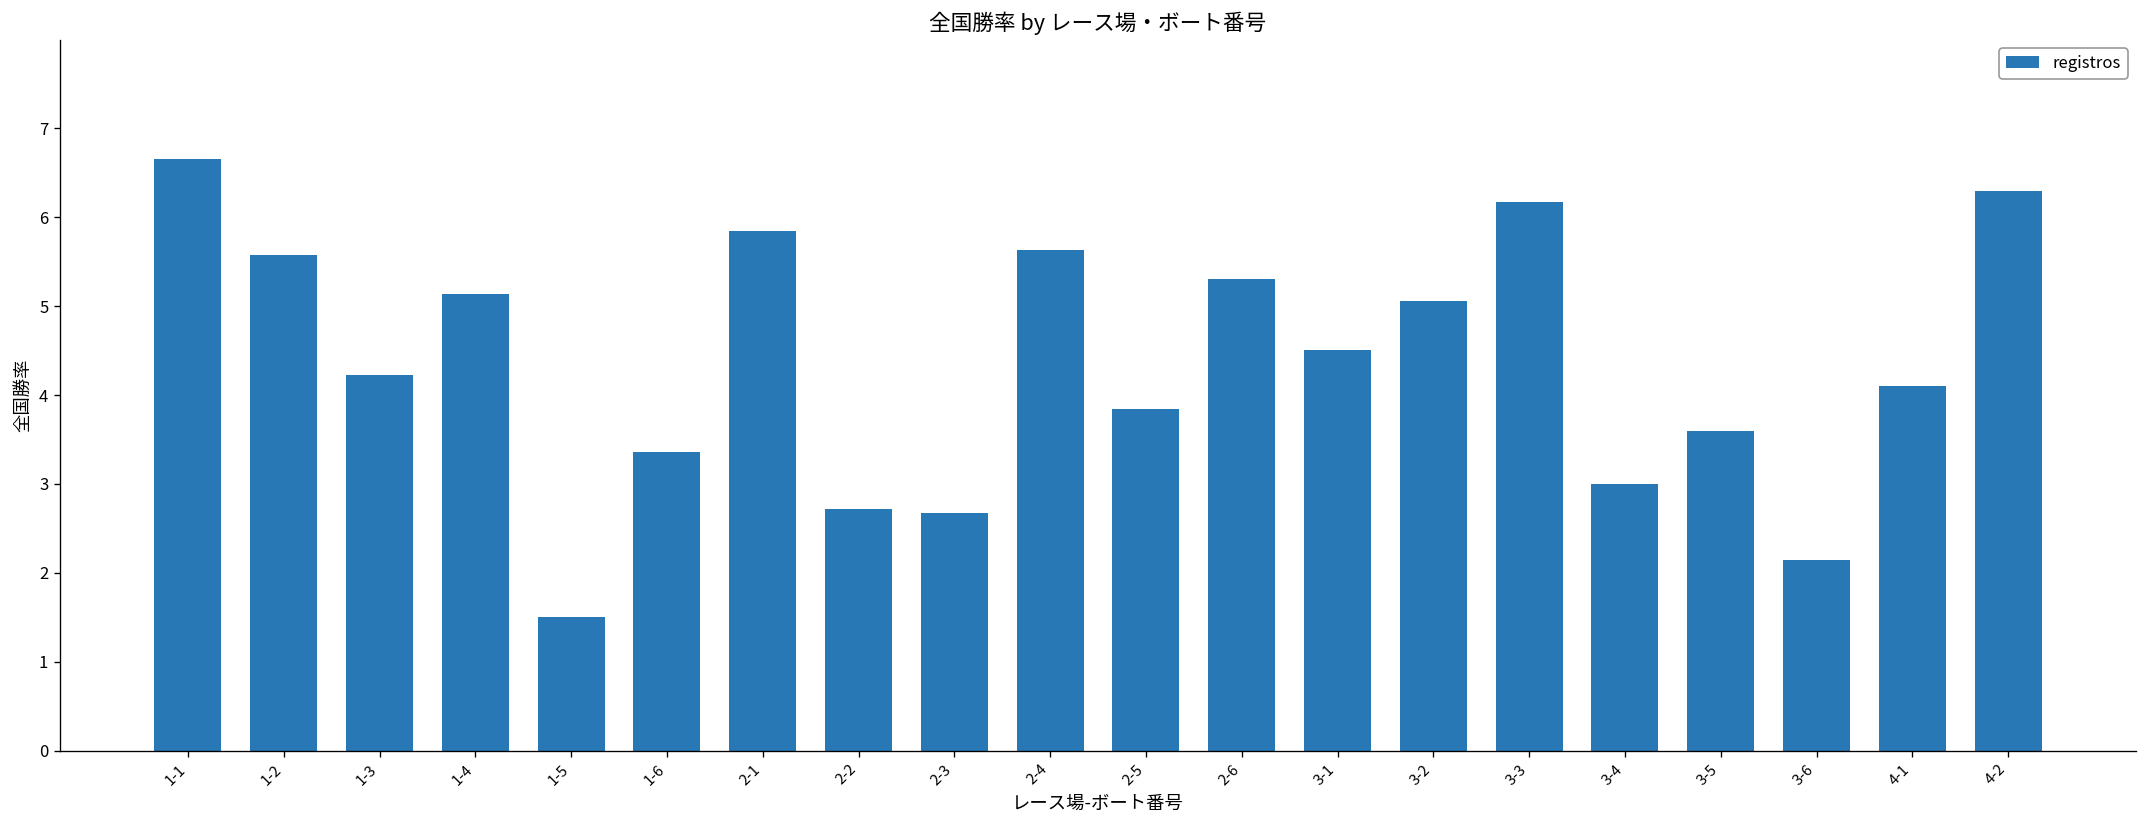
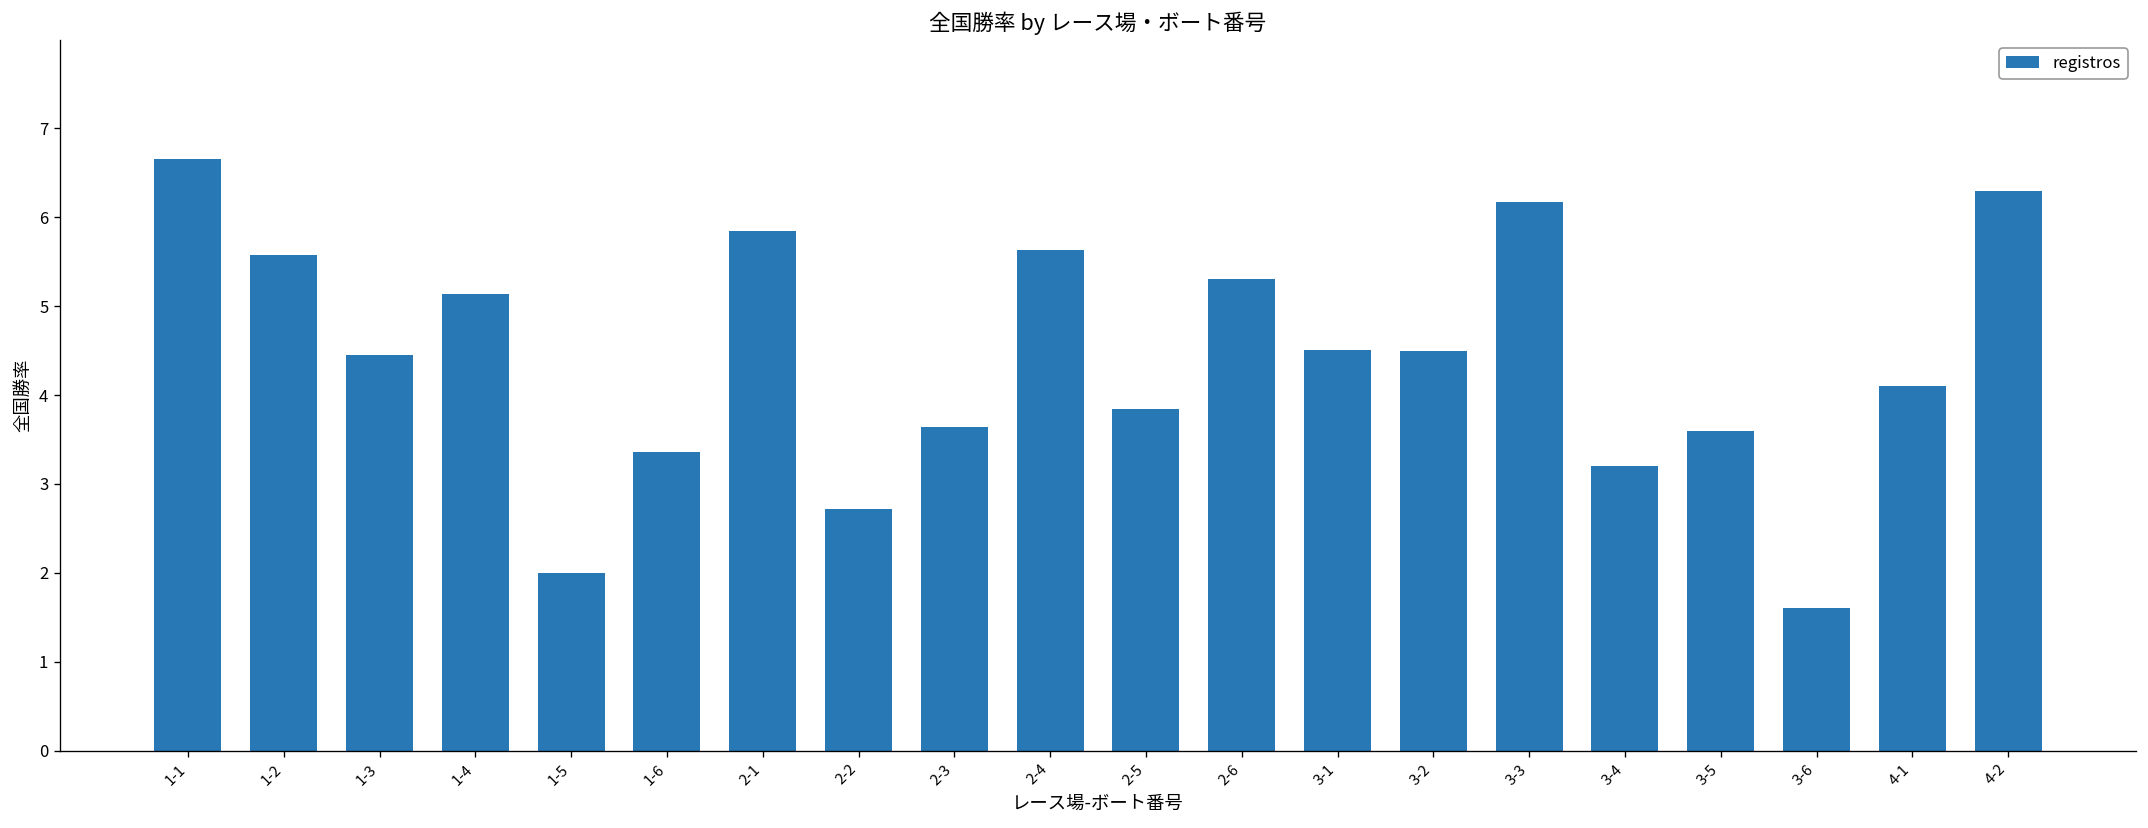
1-3: 4.2 -> 4.5
1-5: 1.5 -> 2.0
2-3: 2.7 -> 3.6
3-2: 5.1 -> 4.5
3-4: 3.0 -> 3.2
3-6: 2.1 -> 1.6
